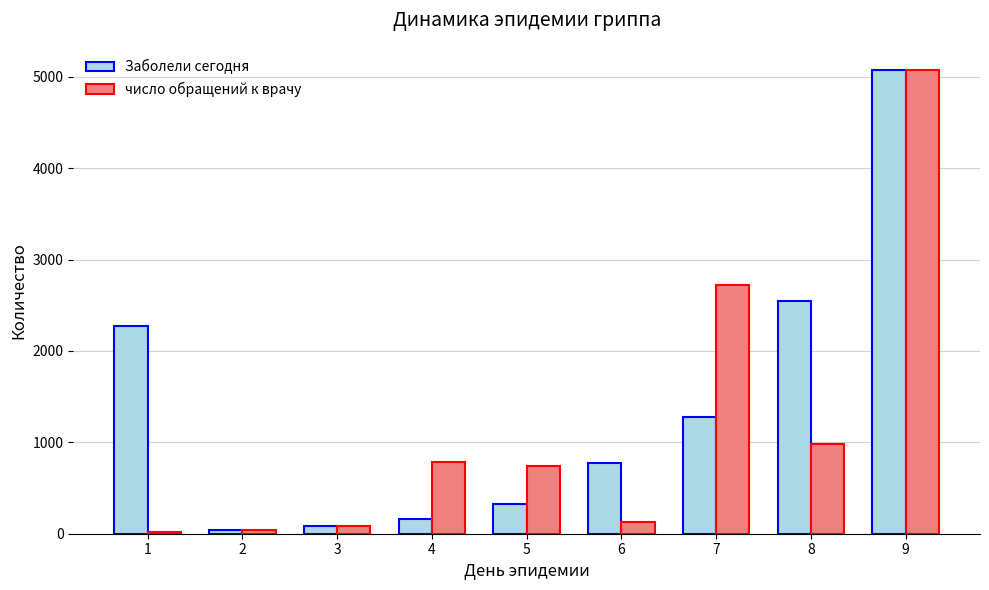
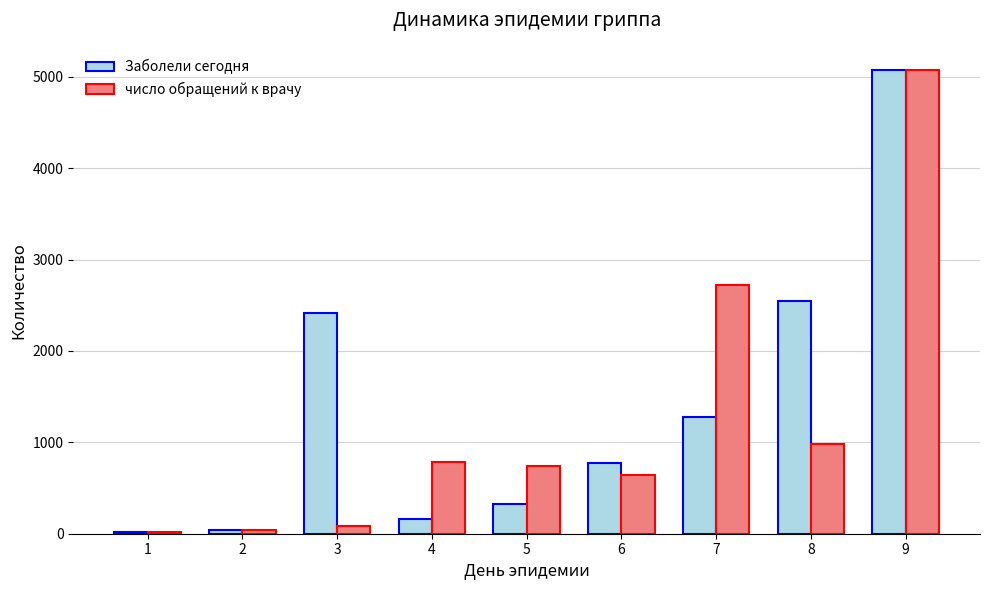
Заболели сегодня, 1: 2300 -> 0
Заболели сегодня, 3: 100 -> 2400
число обращений к врачу, 6: 100 -> 600
